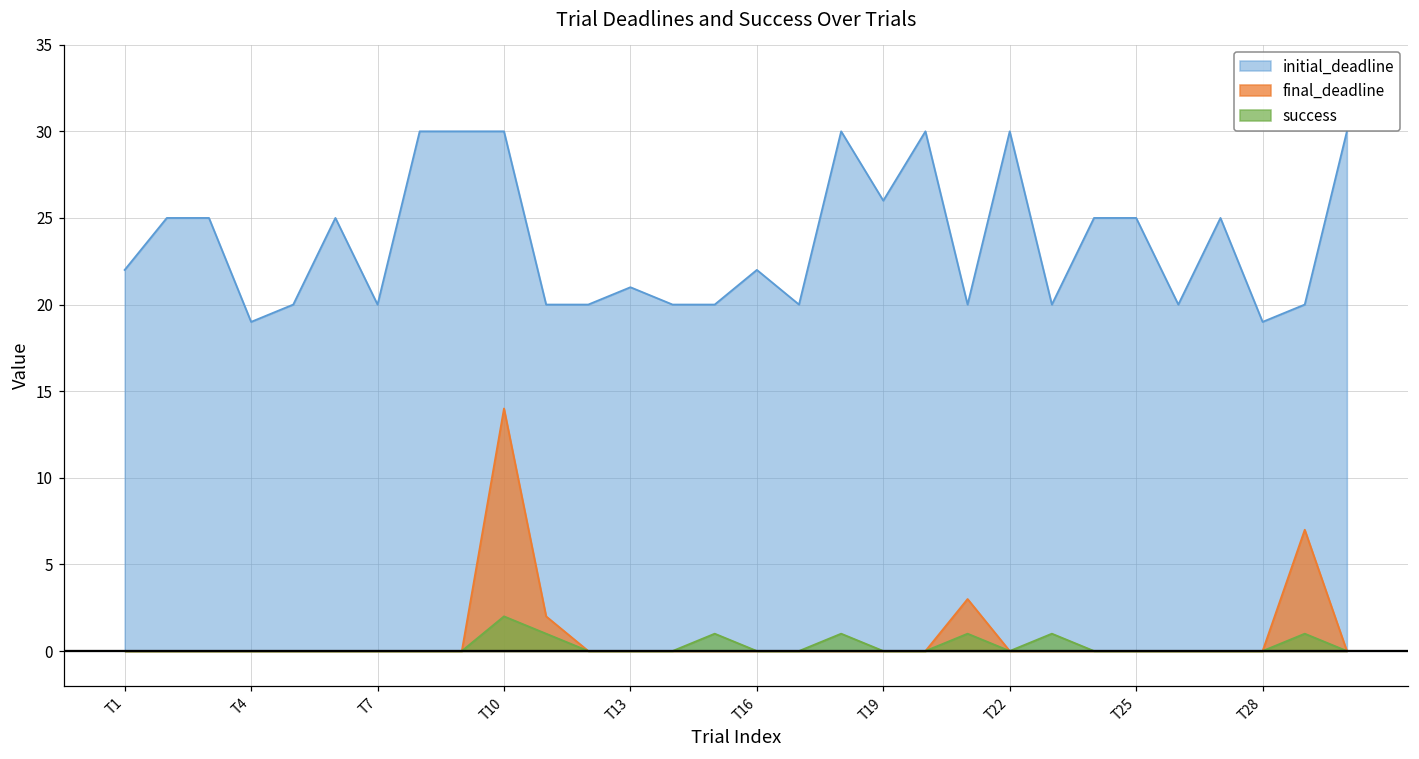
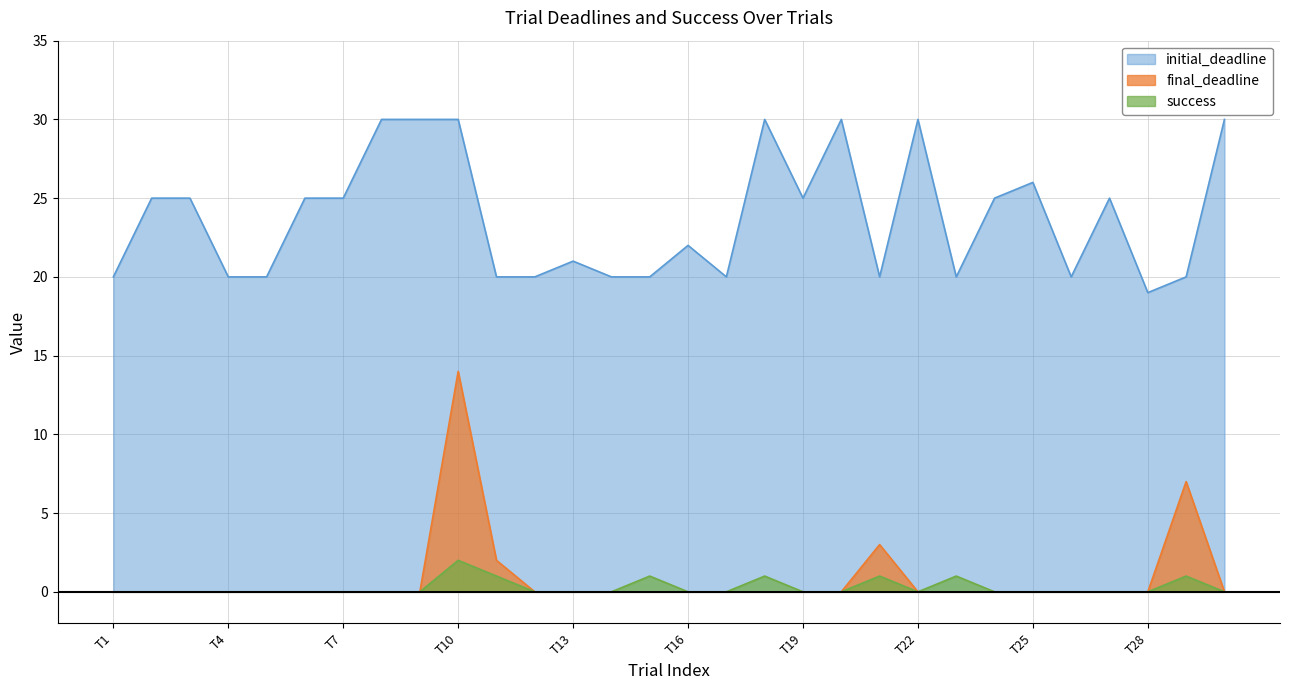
initial_deadline, T1: 22 -> 20
initial_deadline, T4: 19 -> 20
initial_deadline, T7: 20 -> 25
initial_deadline, T19: 26 -> 25
initial_deadline, T25: 25 -> 26
